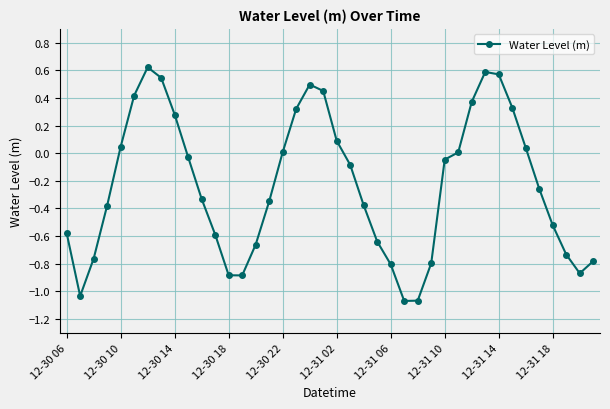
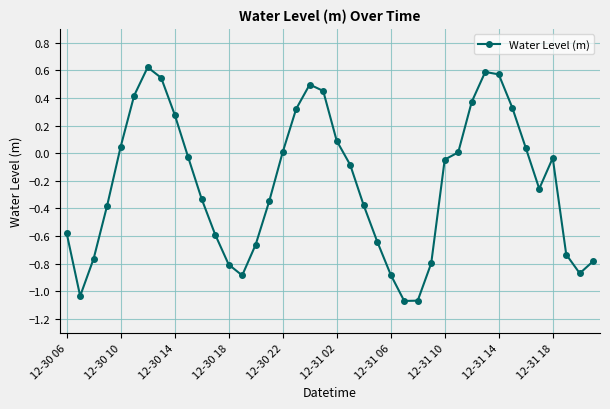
12-30 18: -0.88 -> -0.81
12-31 06: -0.80 -> -0.88
12-31 18: -0.52 -> -0.03
